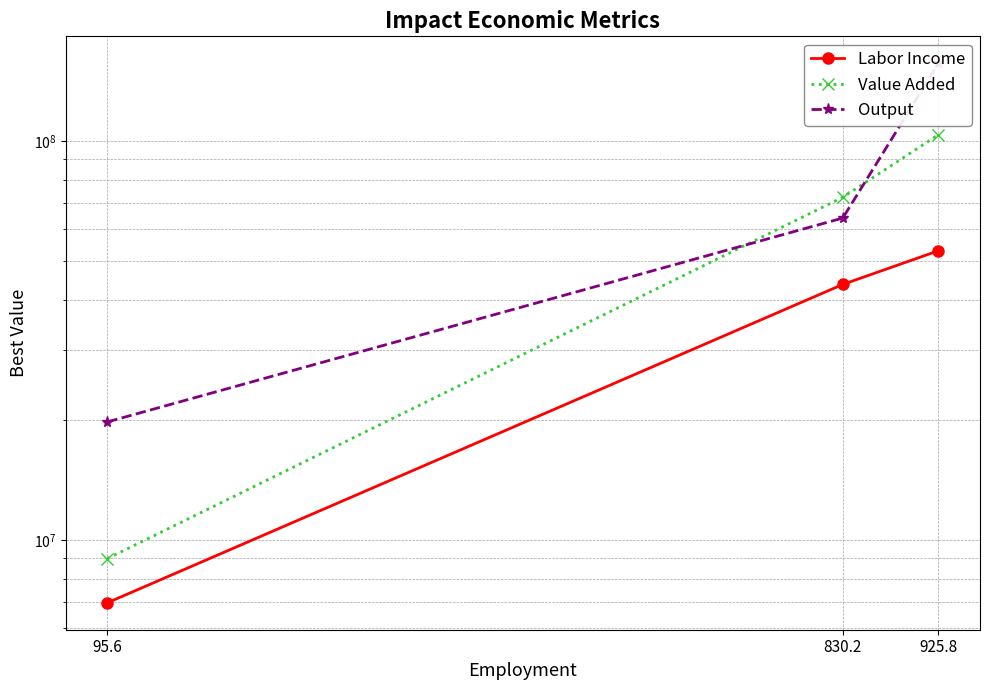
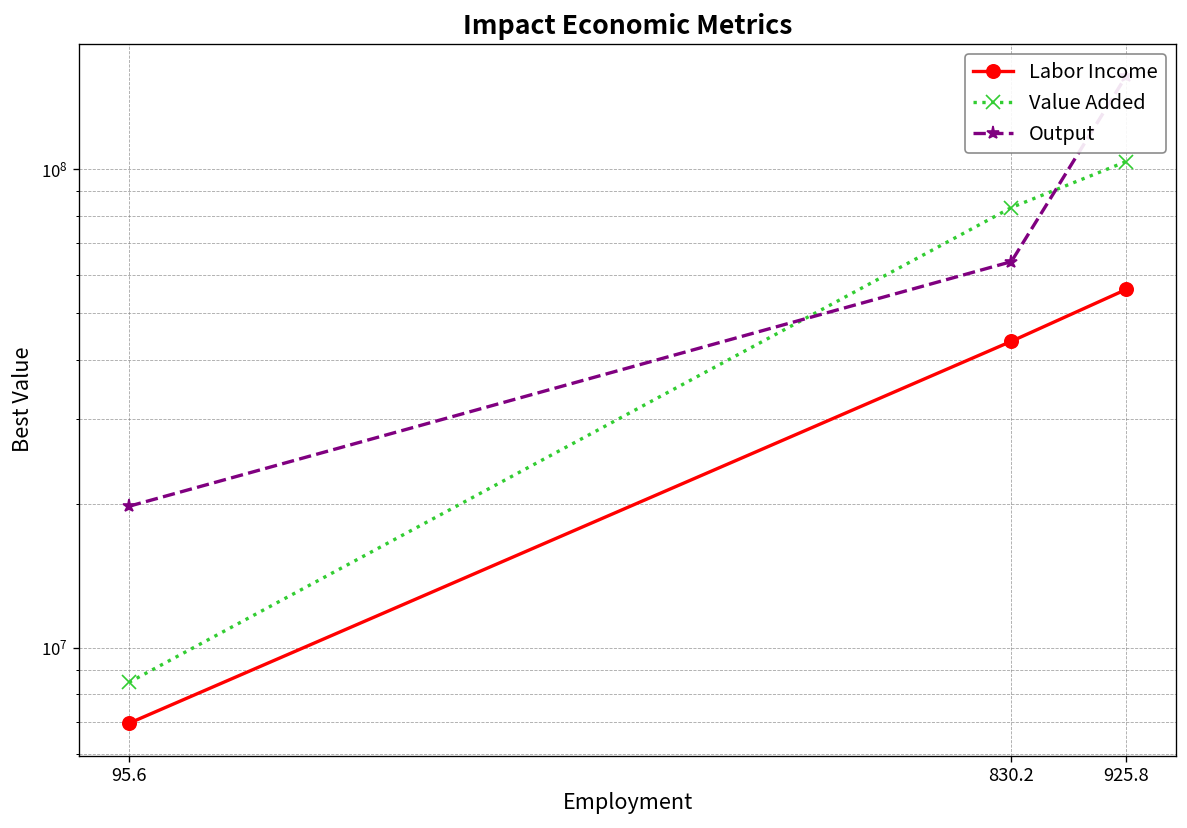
Value Added, 95.6: 9000000 -> 8500000
Value Added, 830.2: 72000000 -> 83000000
Labor Income, 925.8: 53000000 -> 56000000
